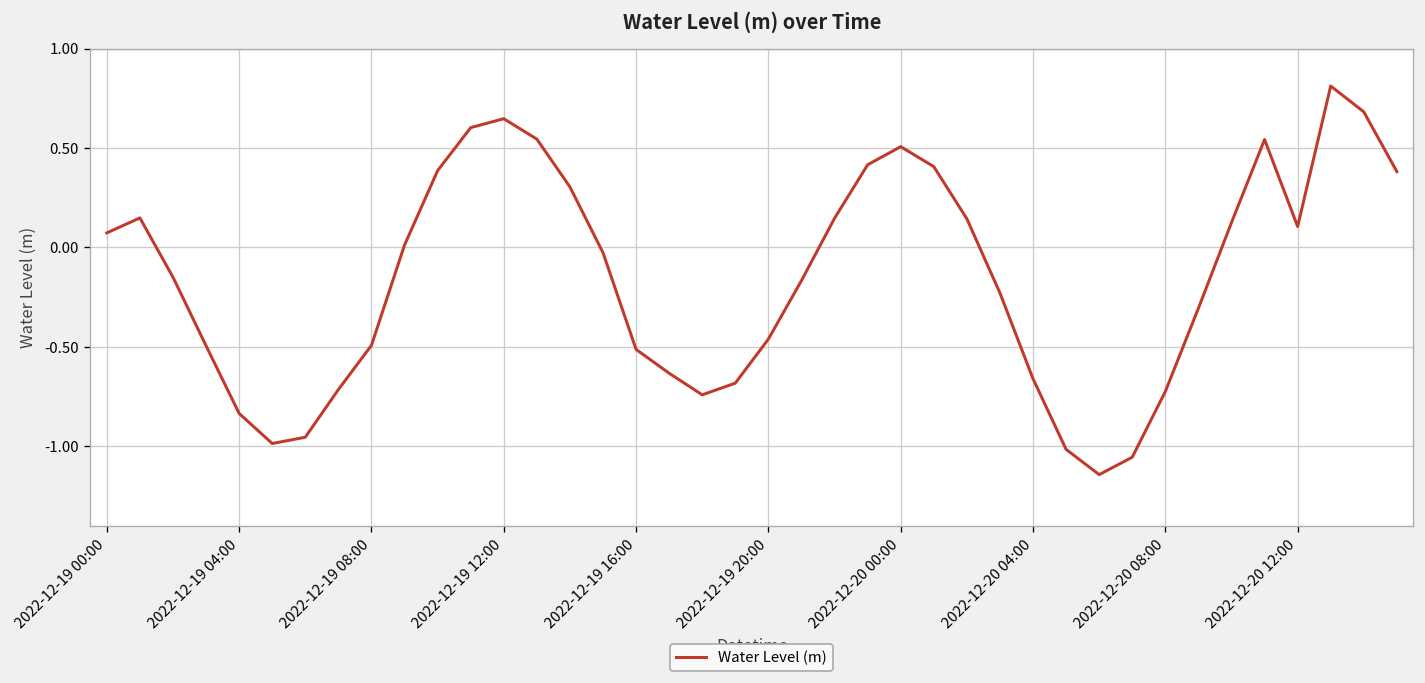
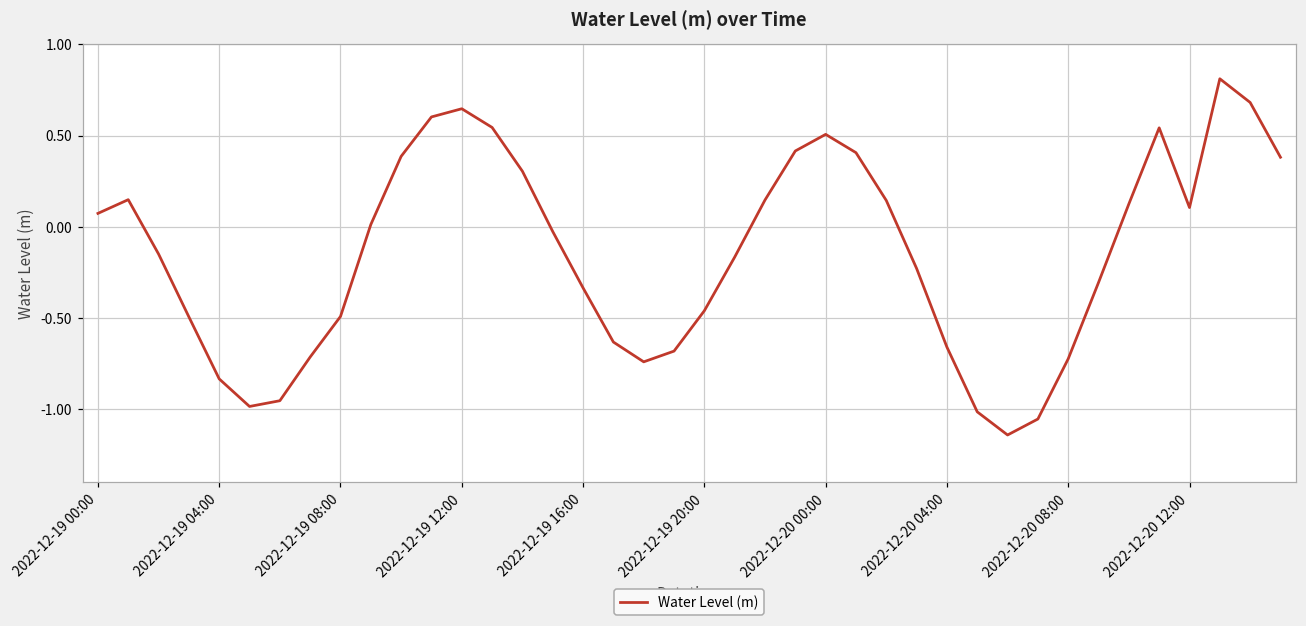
2022-12-19 16:00: -0.51 -> -0.34
